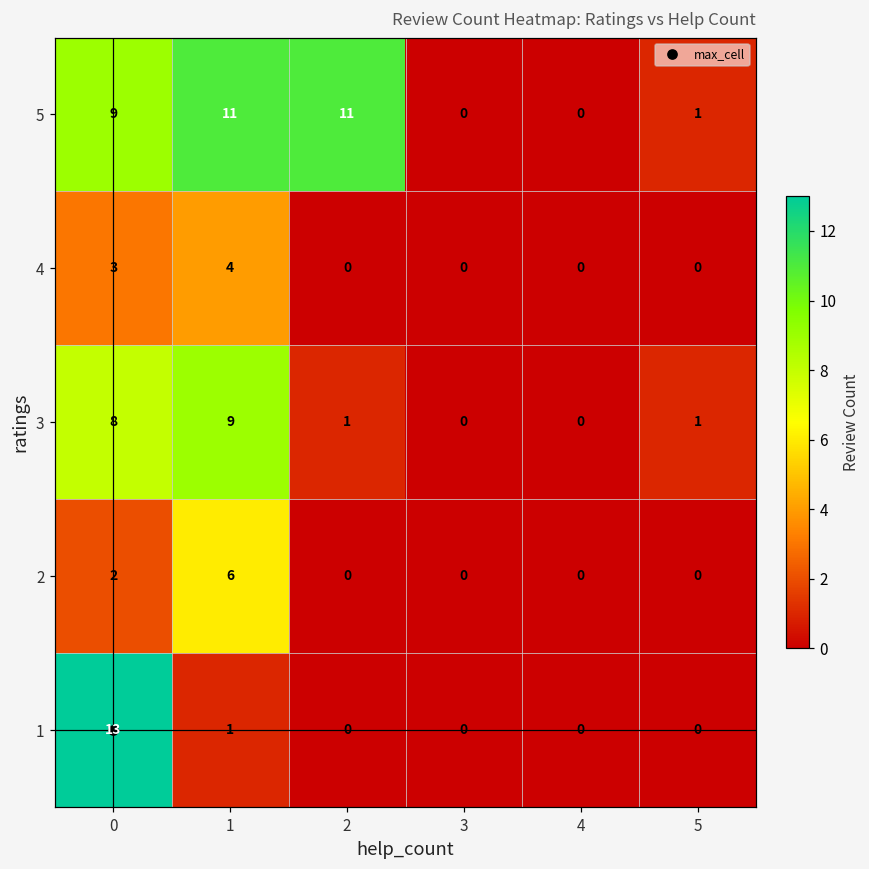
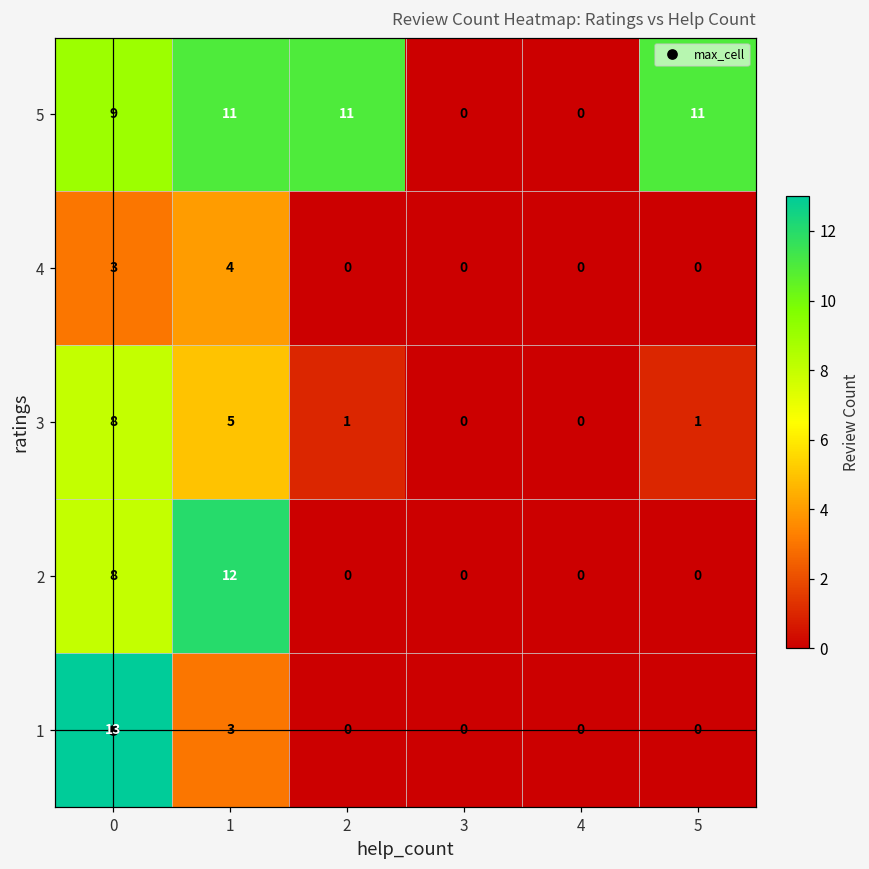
5, 5: 1 -> 11
3, 1: 9 -> 5
2, 0: 2 -> 8
2, 1: 6 -> 12
1, 1: 1 -> 3
